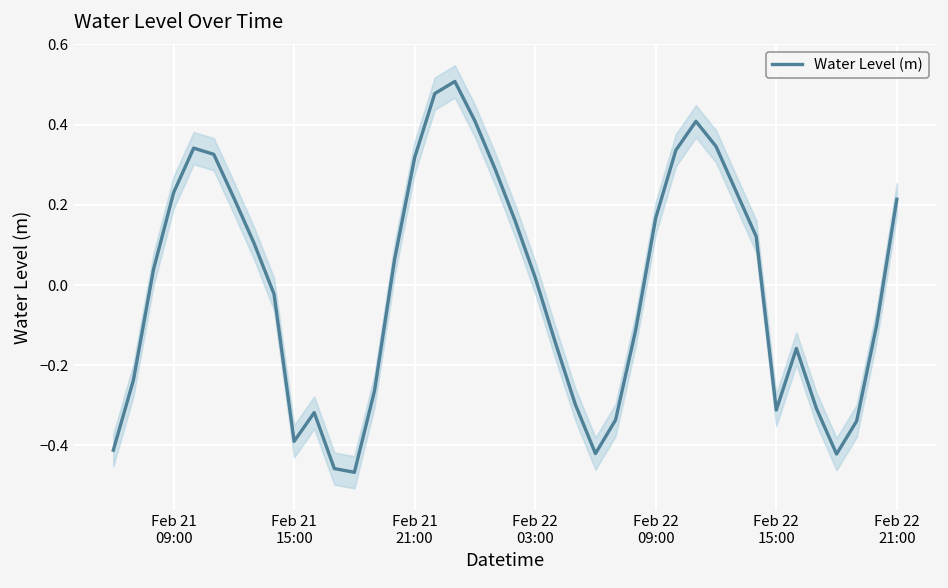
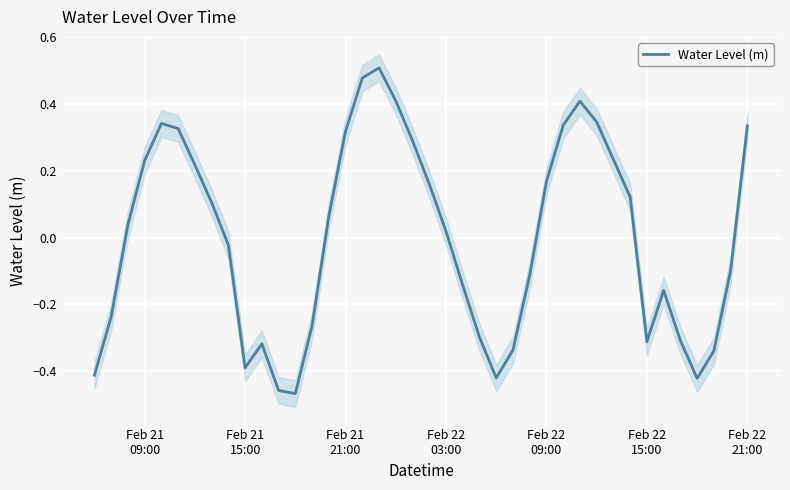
Water Level (m), Feb 22 21:00: 0.21 -> 0.33
